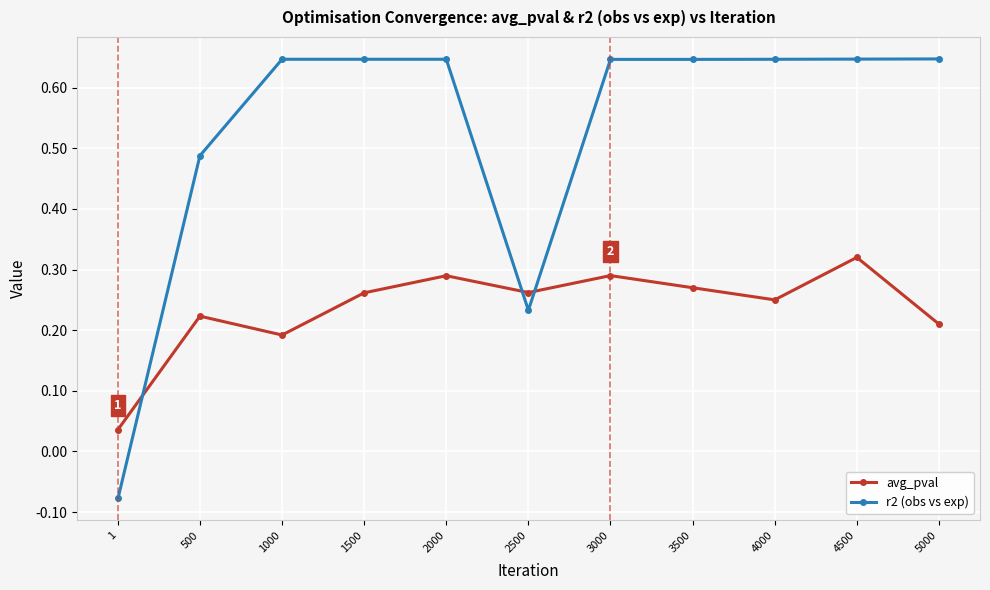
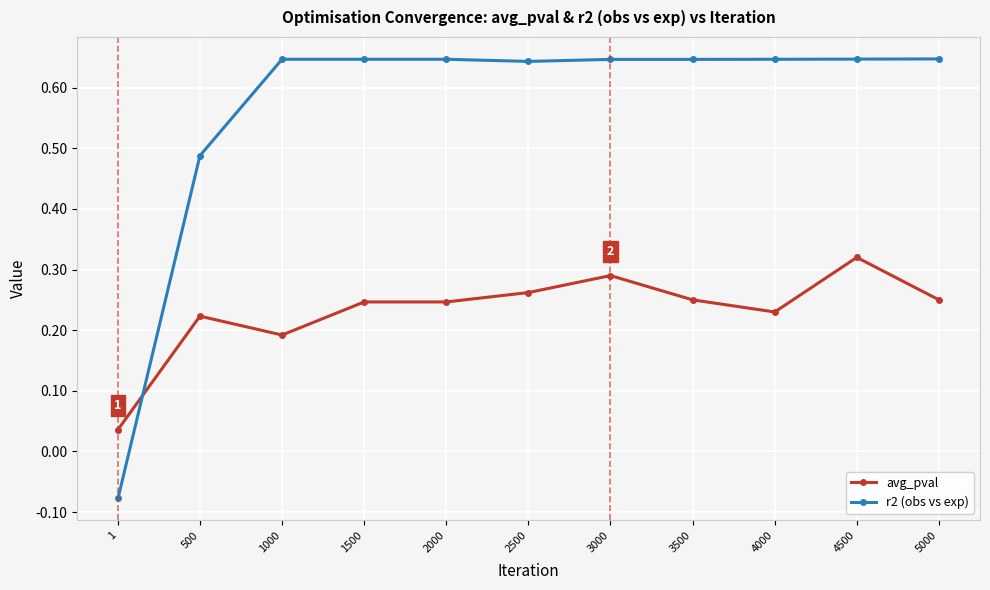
avg_pval, 1500: 0.26 -> 0.25
avg_pval, 2000: 0.29 -> 0.25
r2 (obs vs exp), 2500: 0.23 -> 0.64
avg_pval, 3500: 0.27 -> 0.25
avg_pval, 4000: 0.25 -> 0.23
avg_pval, 5000: 0.21 -> 0.25
